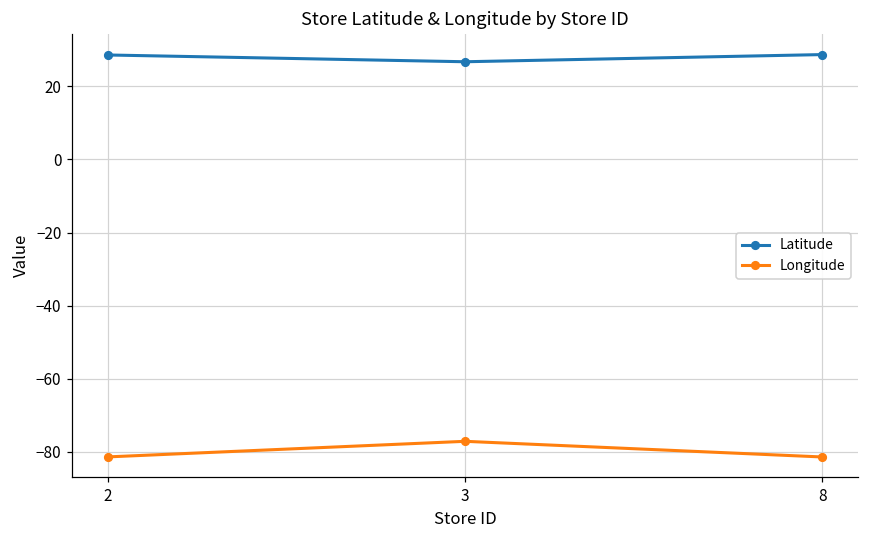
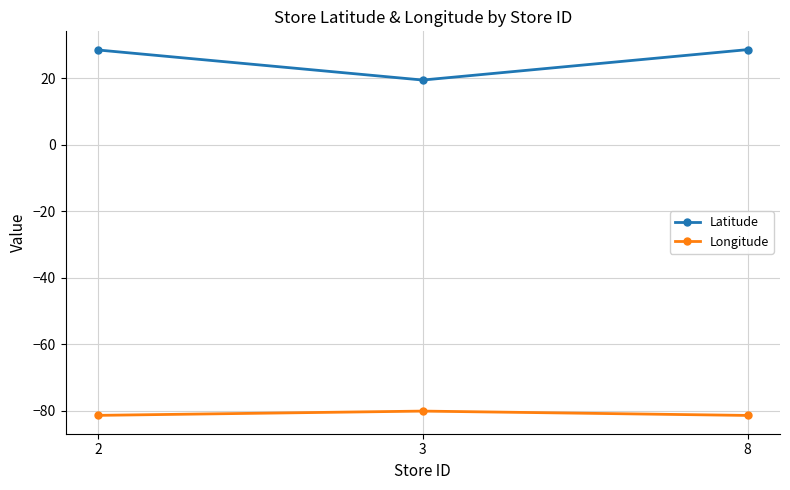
Latitude, 3: 27 -> 20
Longitude, 3: -77 -> -80
